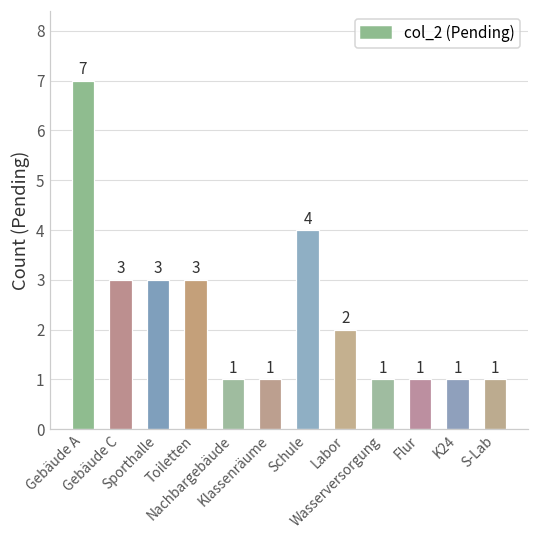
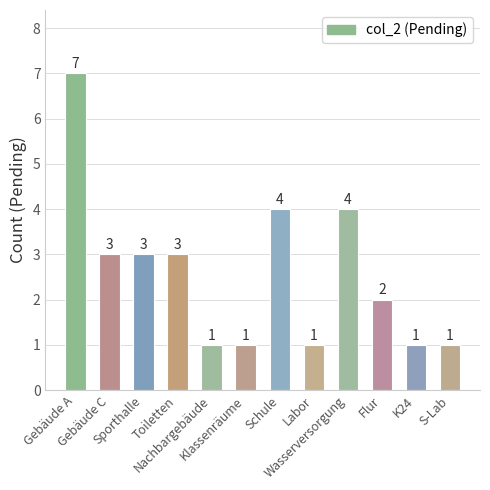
Labor: 2 -> 1
Wasserversorgung: 1 -> 4
Flur: 1 -> 2
